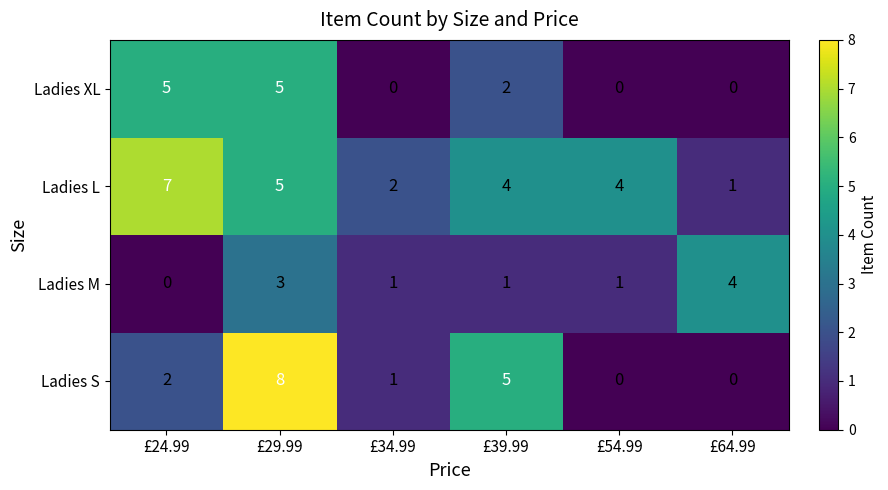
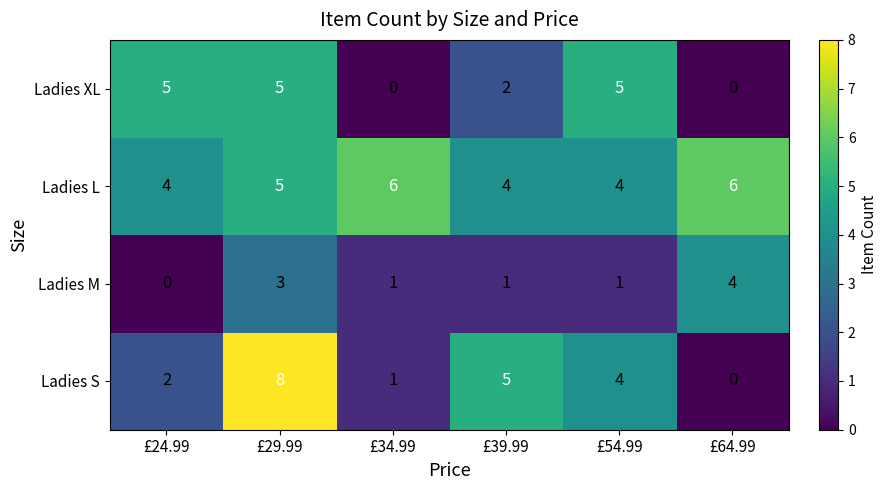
Ladies XL, £54.99: 0 -> 5
Ladies L, £24.99: 7 -> 4
Ladies L, £34.99: 2 -> 6
Ladies L, £64.99: 1 -> 6
Ladies S, £54.99: 0 -> 4
